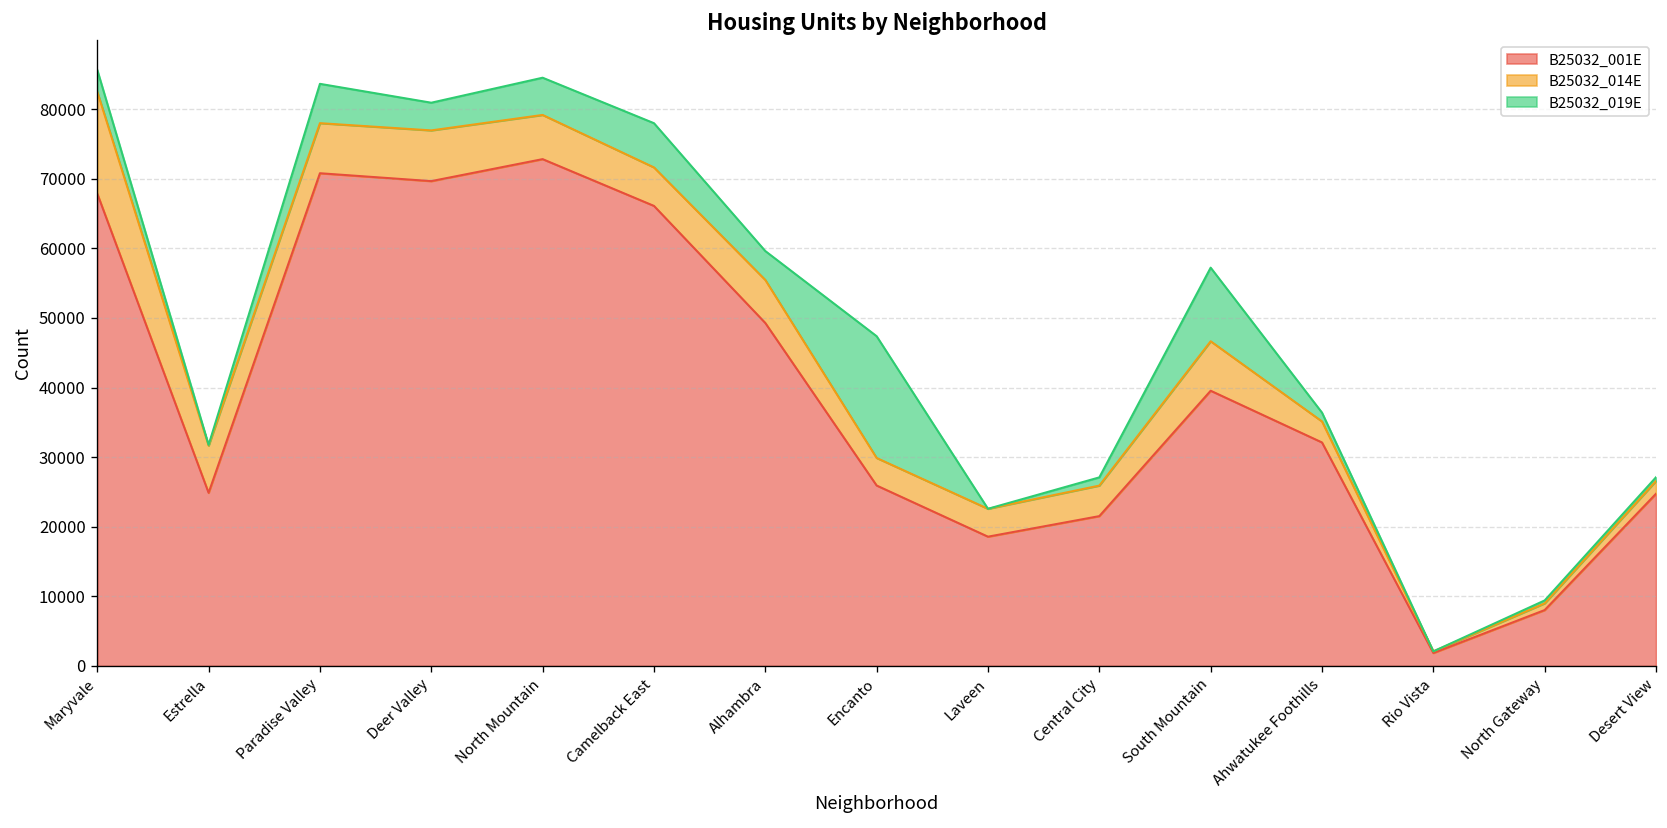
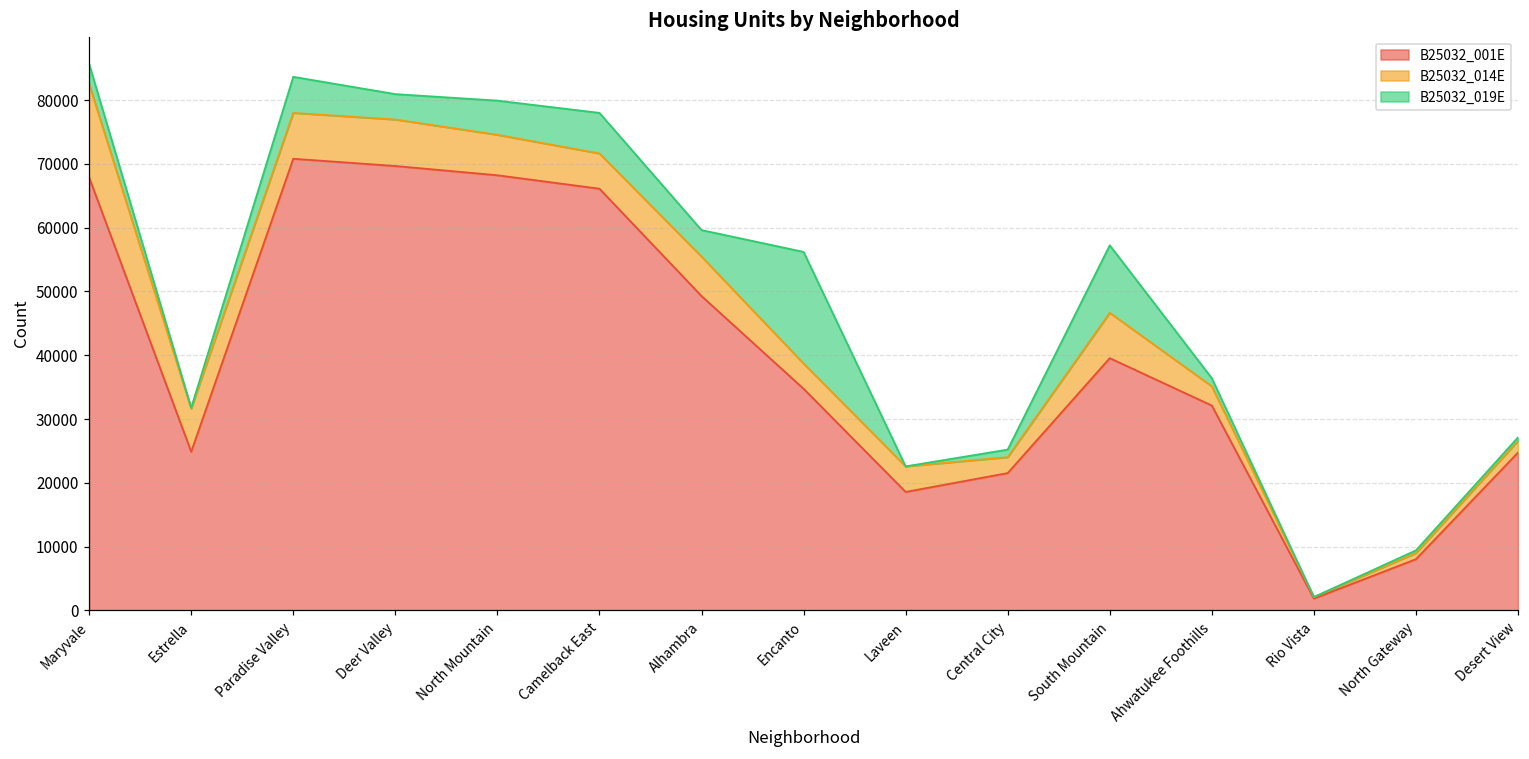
B25032_001E, North Mountain: 73000 -> 68000
B25032_001E, Encanto: 26000 -> 35000
B25032_014E, Central City: 4000 -> 2000
